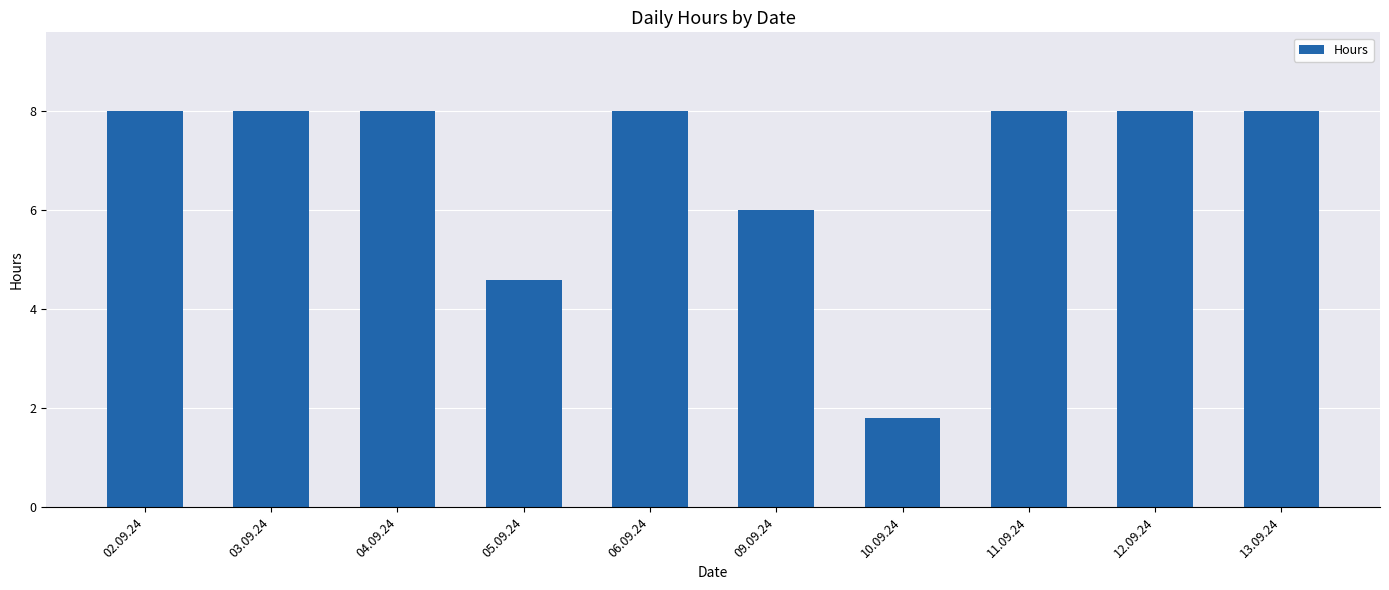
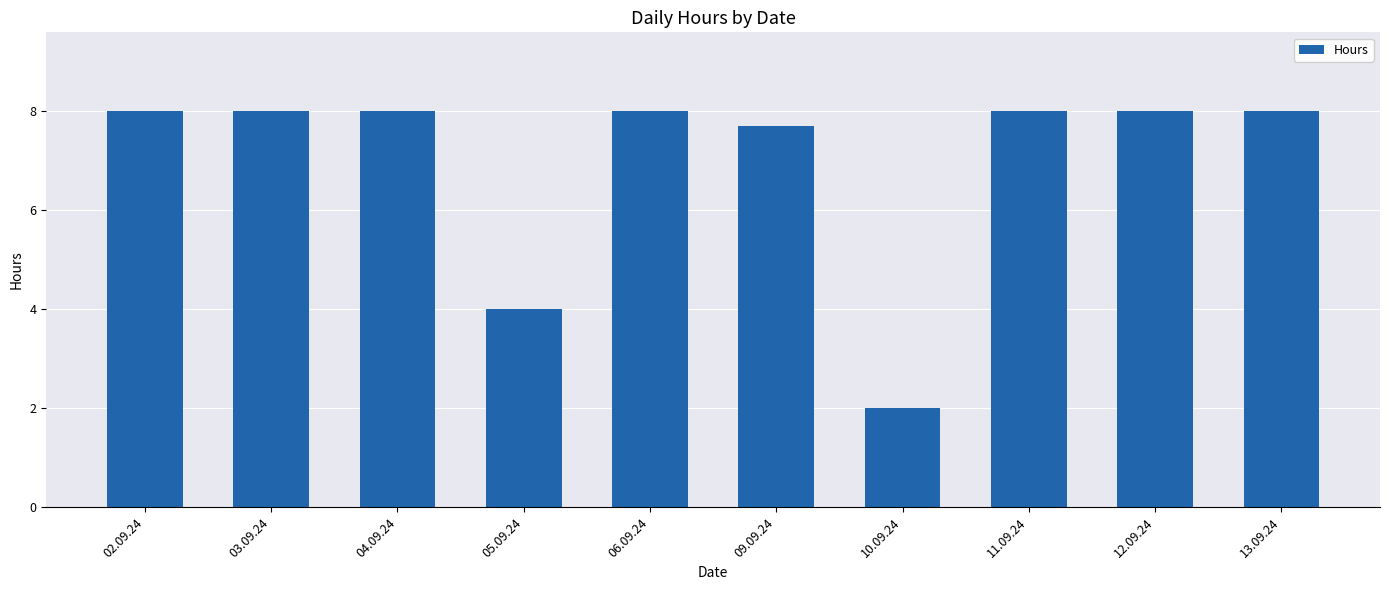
05.09.24: 4.6 -> 4.0
09.09.24: 6.0 -> 7.7
10.09.24: 1.8 -> 2.0
